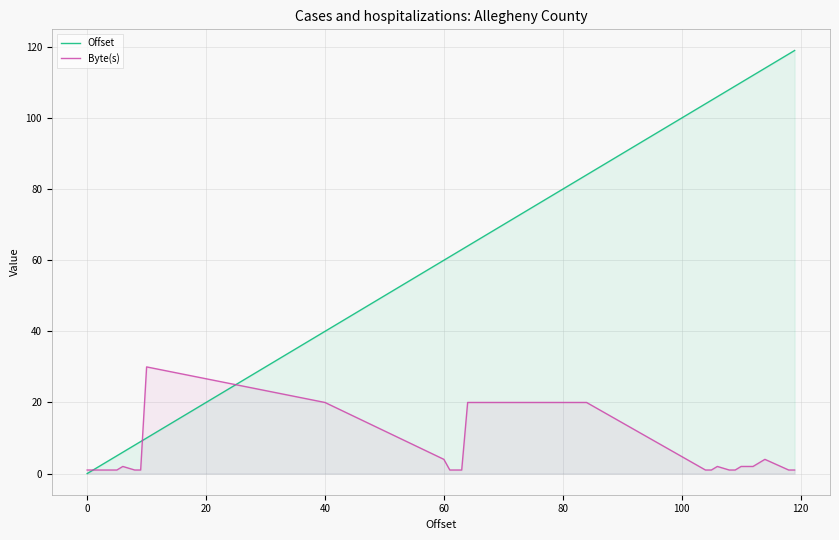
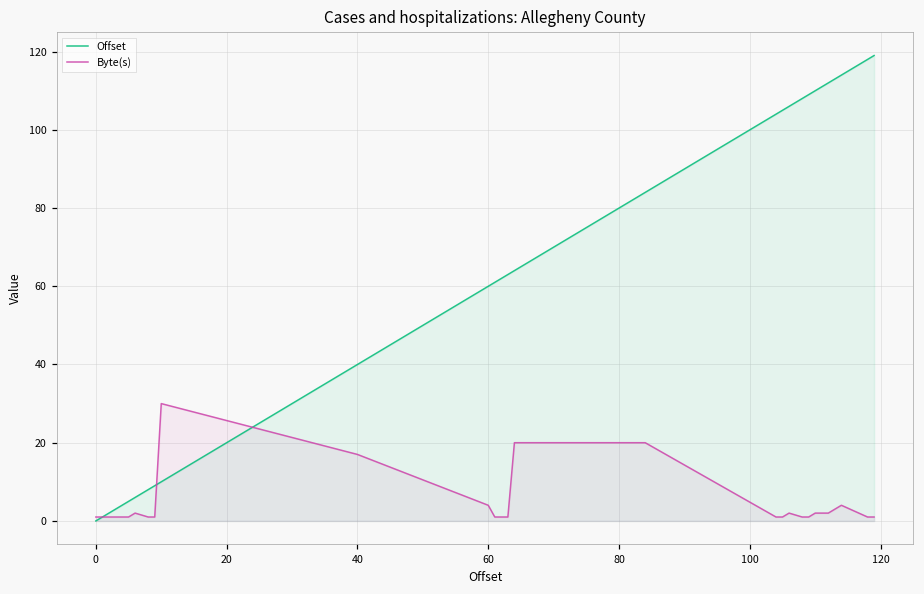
Byte(s), 40: 20 -> 17
